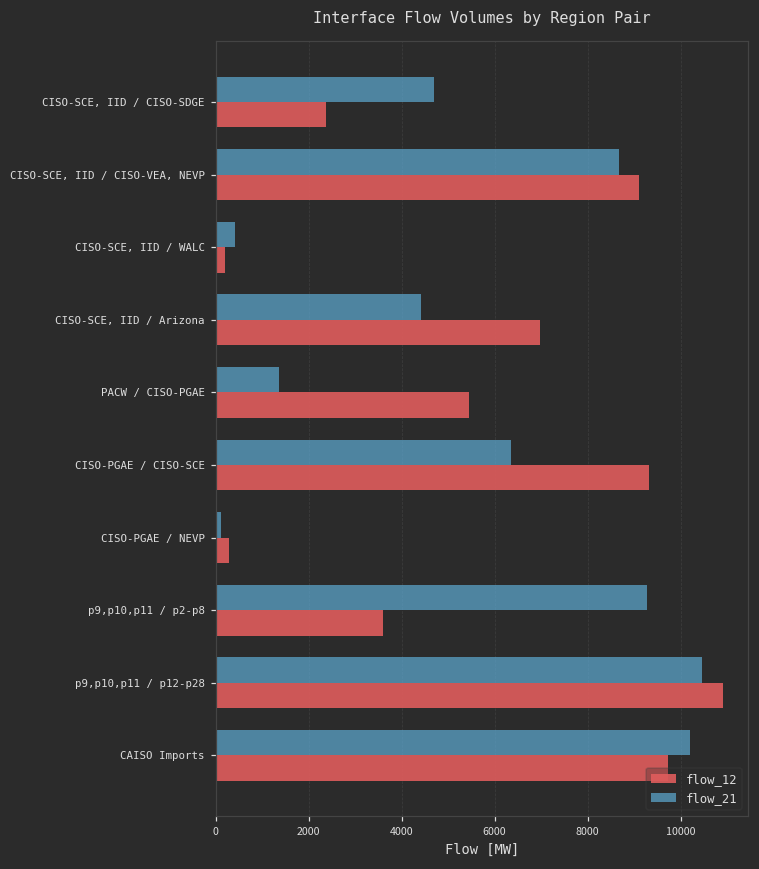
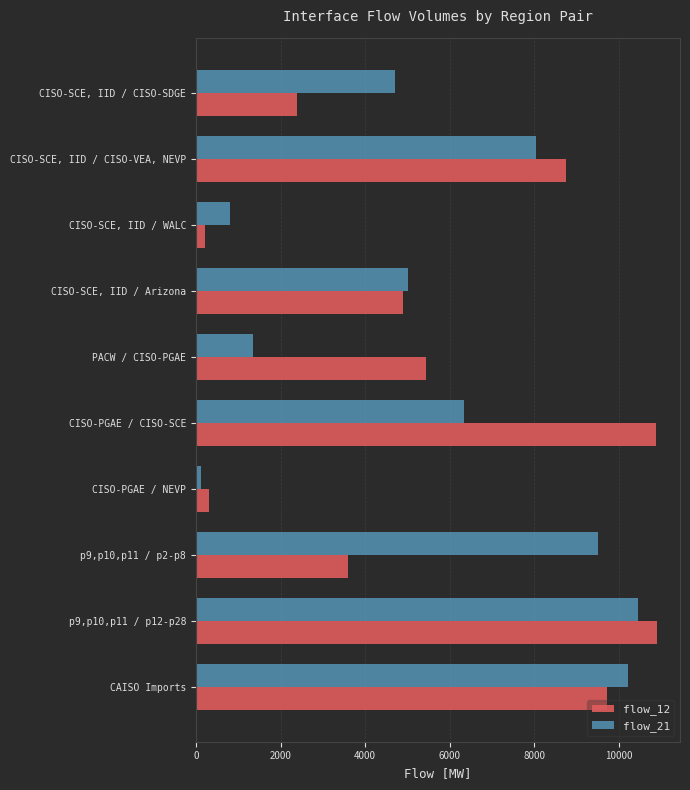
flow_21, CISO-SCE, IID / CISO-VEA, NEVP: 8700 -> 8000
flow_12, CISO-SCE, IID / CISO-VEA, NEVP: 9100 -> 8800
flow_21, CISO-SCE, IID / WALC: 400 -> 800
flow_21, CISO-SCE, IID / Arizona: 4400 -> 5000
flow_12, CISO-SCE, IID / Arizona: 7000 -> 4900
flow_12, CISO-PGAE / CISO-SCE: 9300 -> 10900
flow_21, p9,p10,p11 / p2-p8: 9300 -> 9500
